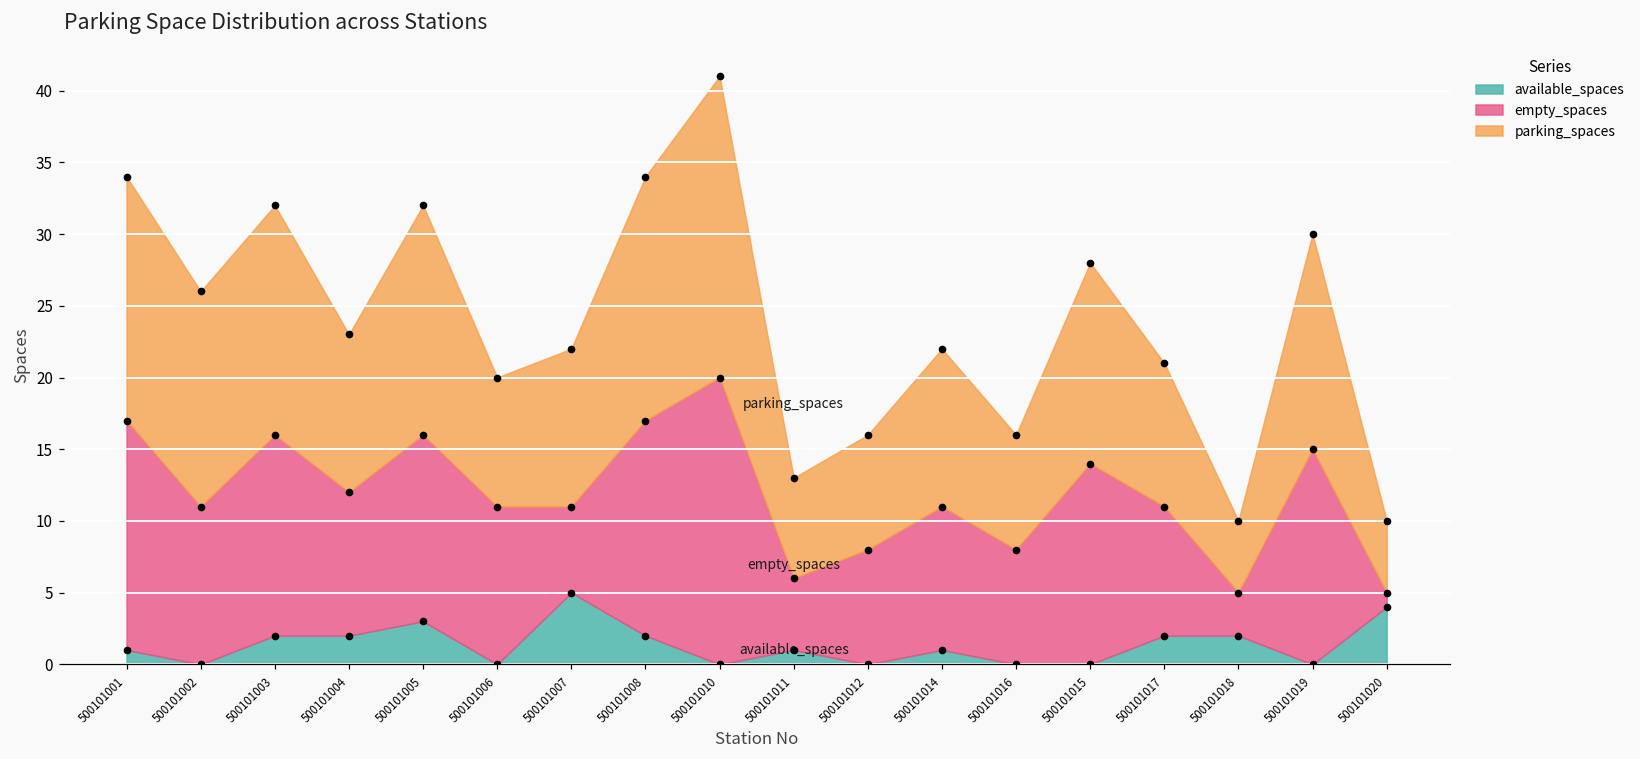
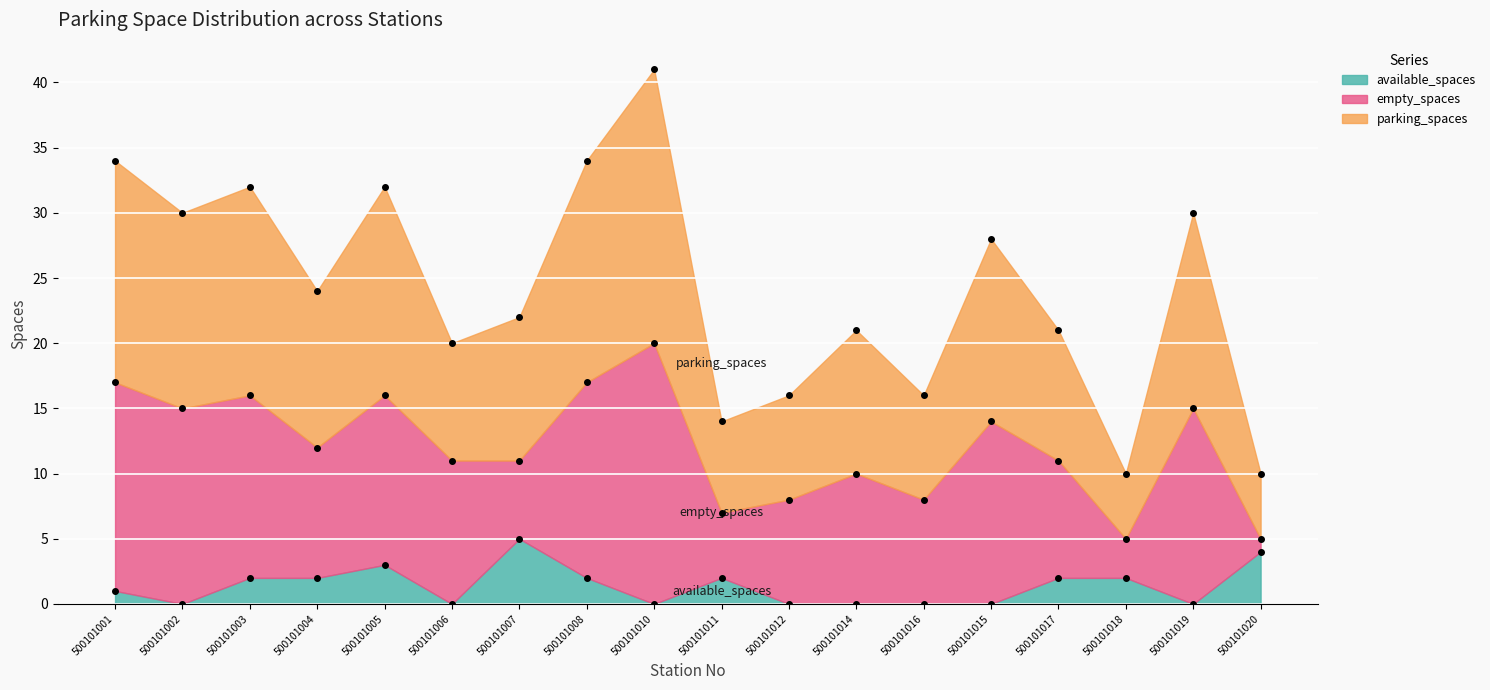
empty_spaces, 500101002: 11 -> 15
parking_spaces, 500101004: 11 -> 12
available_spaces, 500101011: 1 -> 2
available_spaces, 500101014: 1 -> 0
